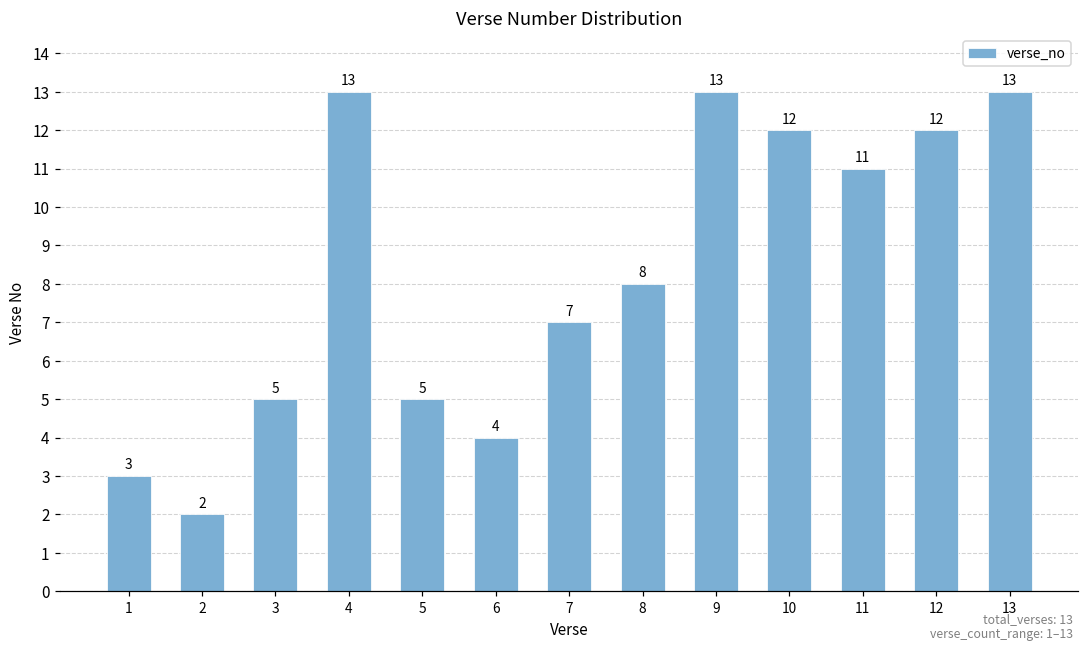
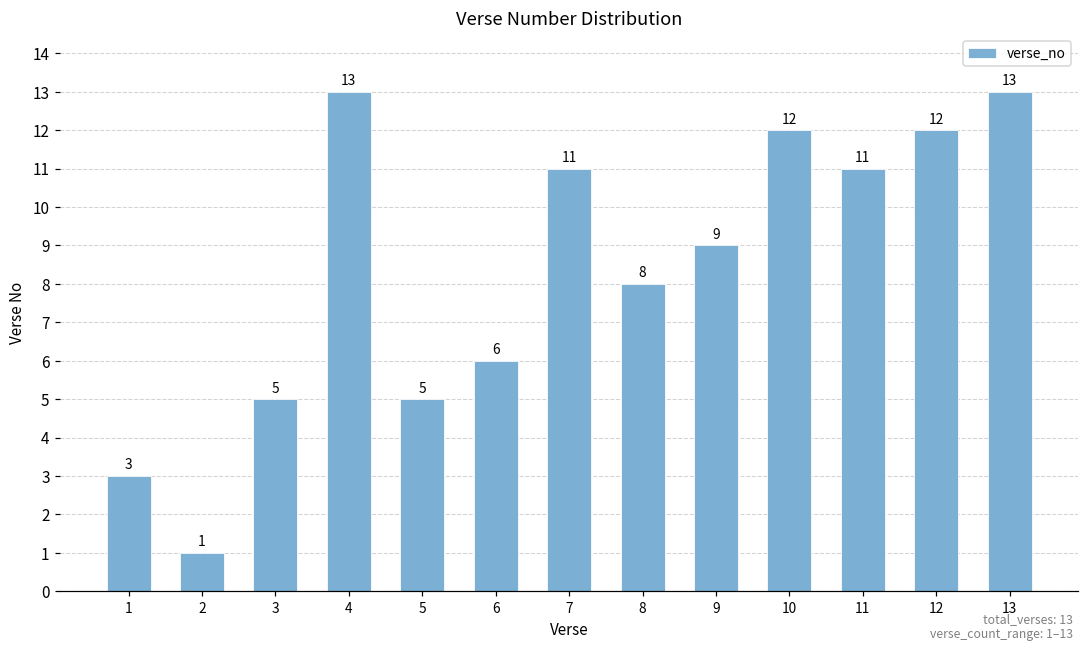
2: 2 -> 1
6: 4 -> 6
7: 7 -> 11
9: 13 -> 9
